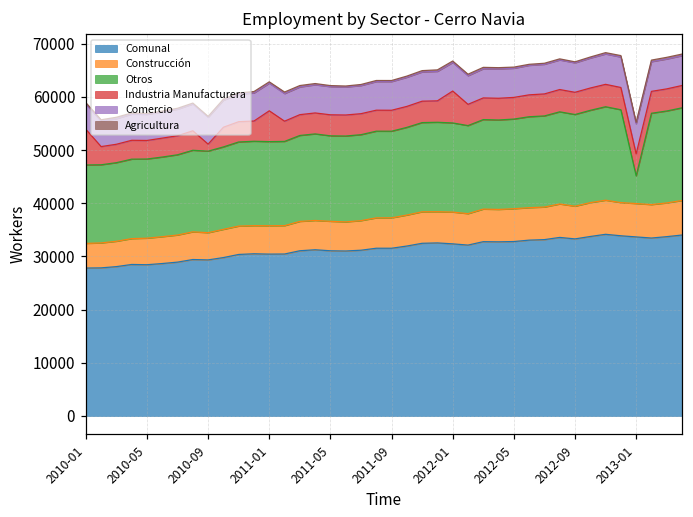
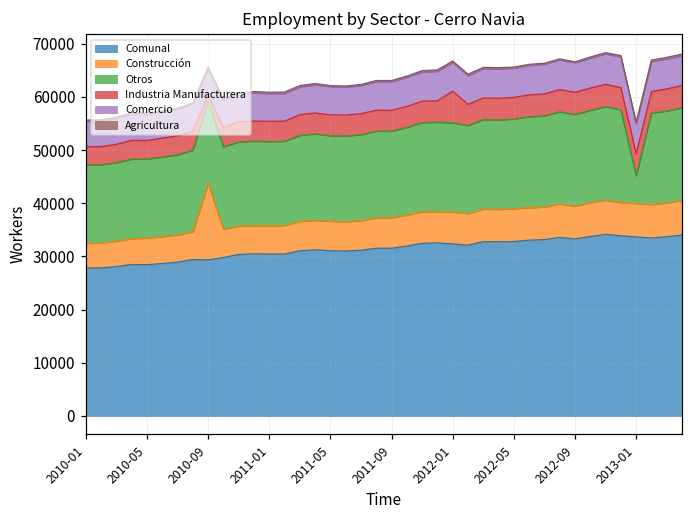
Industria Manufacturera, 2010-01: 7000 -> 3000
Construcción, 2010-09: 5000 -> 14000
Industria Manufacturera, 2011-01: 6000 -> 4000
